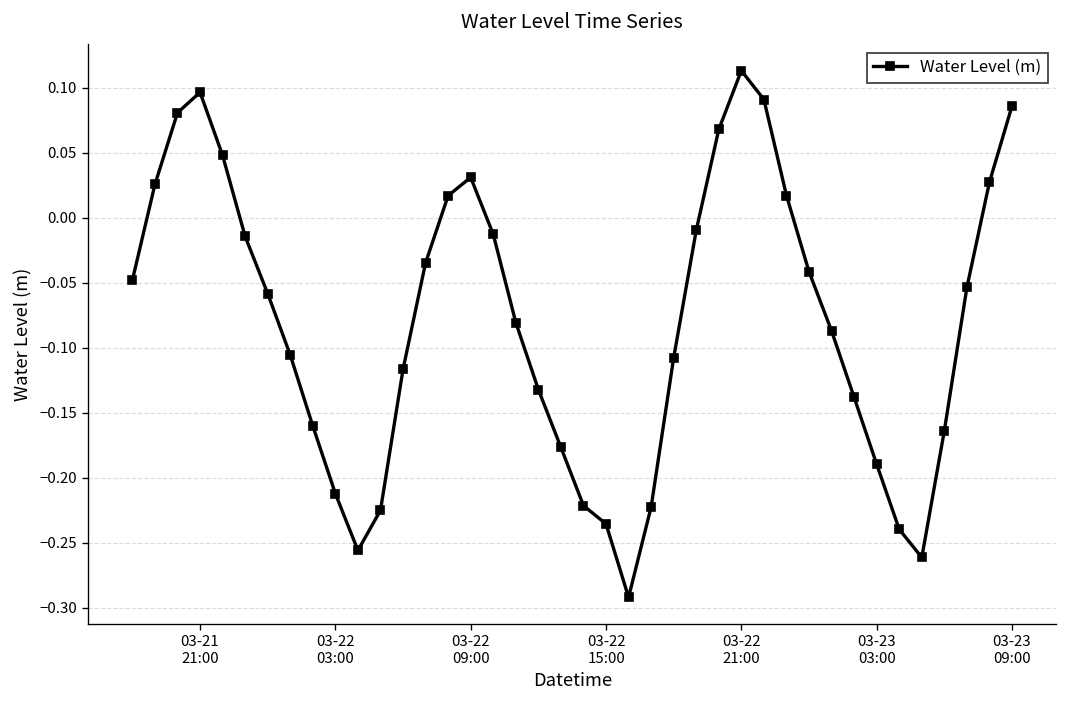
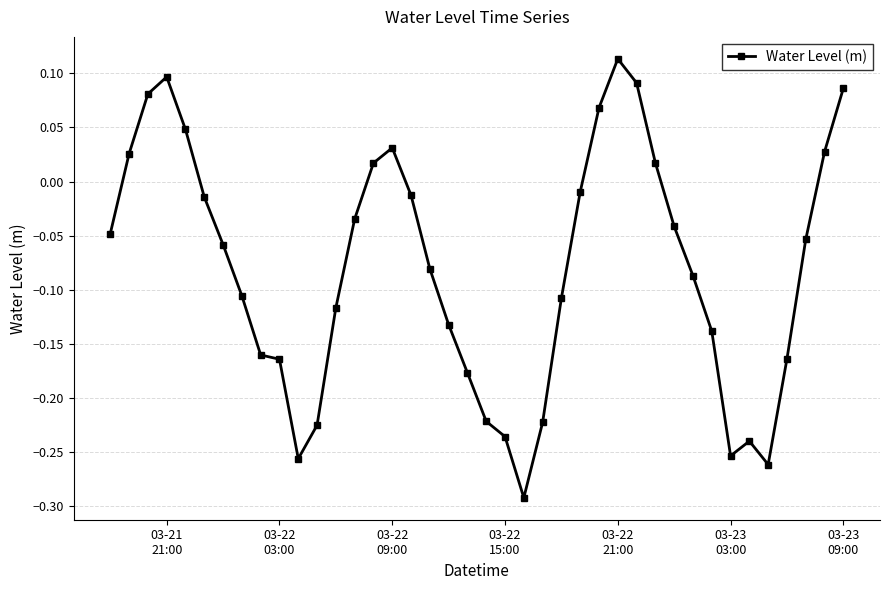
03-22 03:00: -0.212 -> -0.164
03-23 03:00: -0.190 -> -0.253
